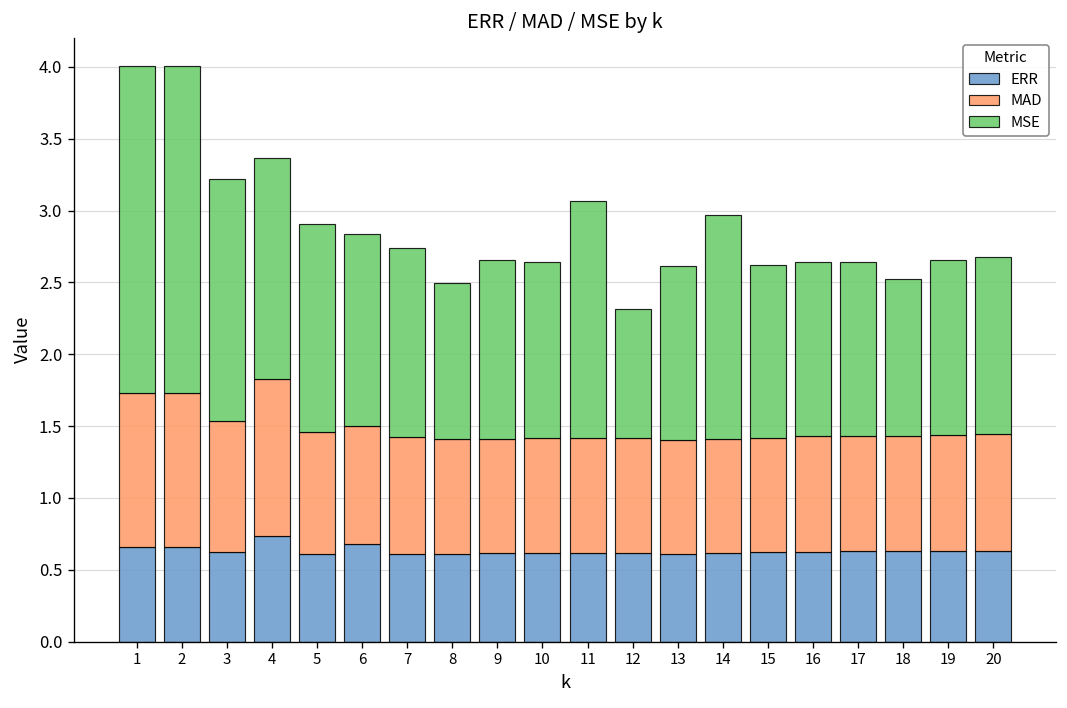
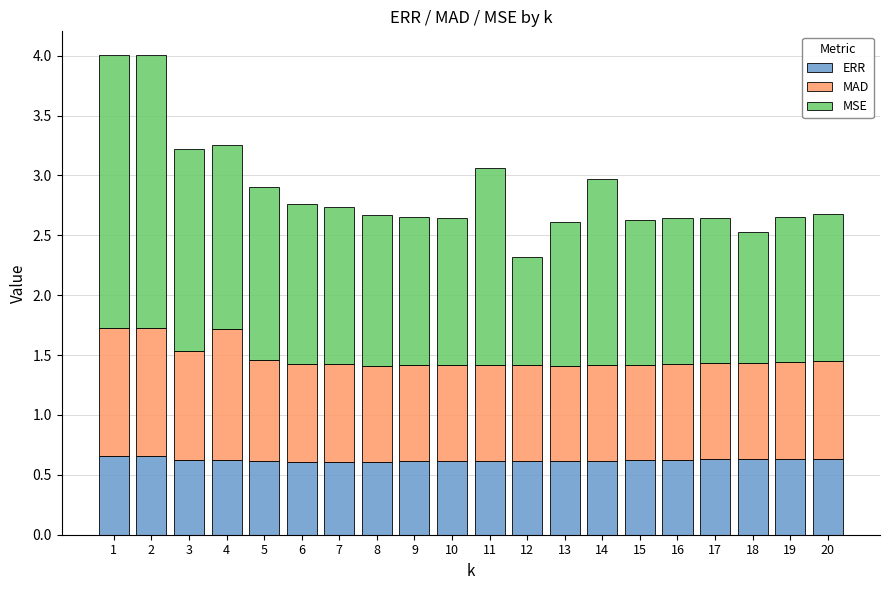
ERR, 4: 0.73 -> 0.63
ERR, 6: 0.68 -> 0.61
MSE, 8: 1.09 -> 1.26
